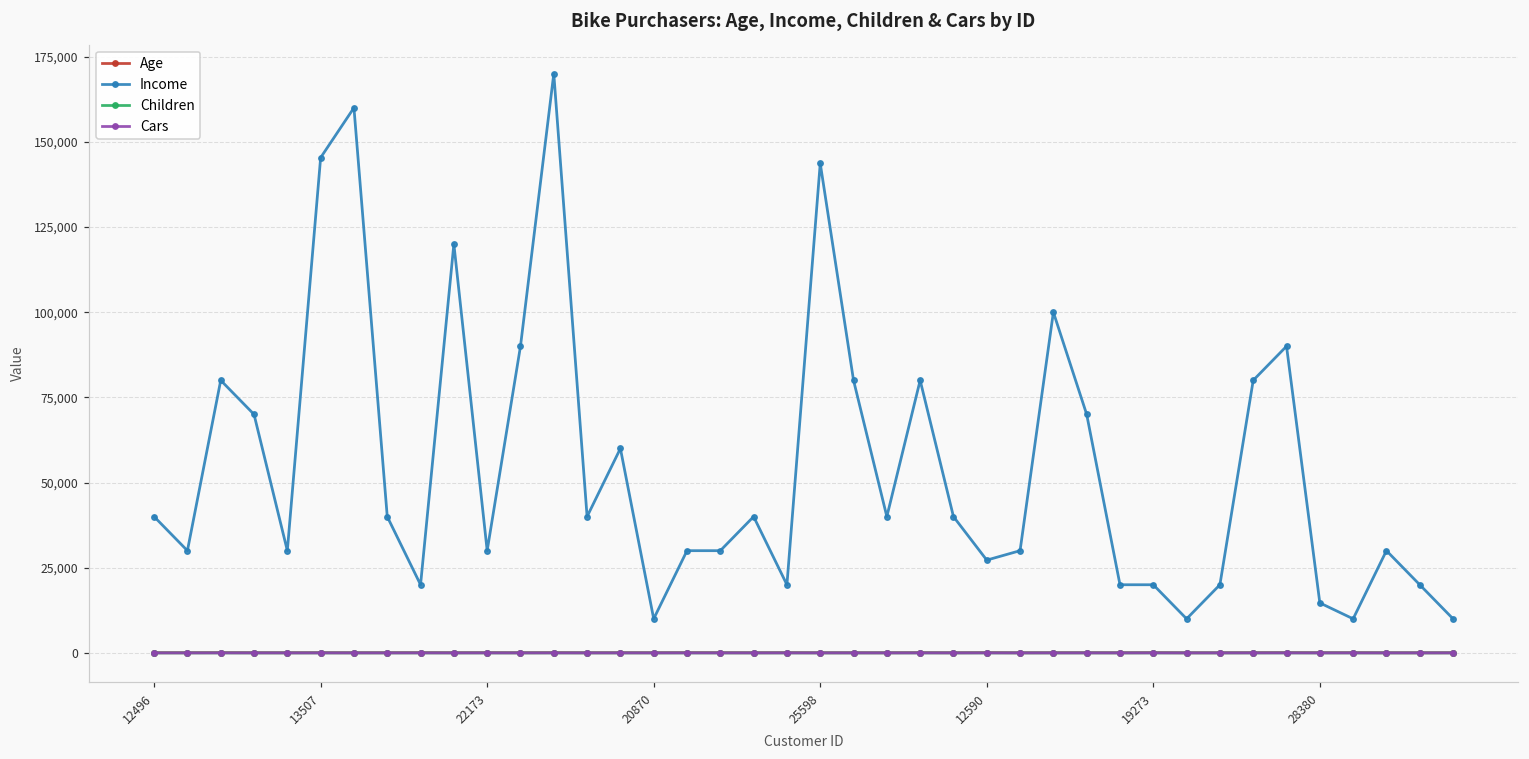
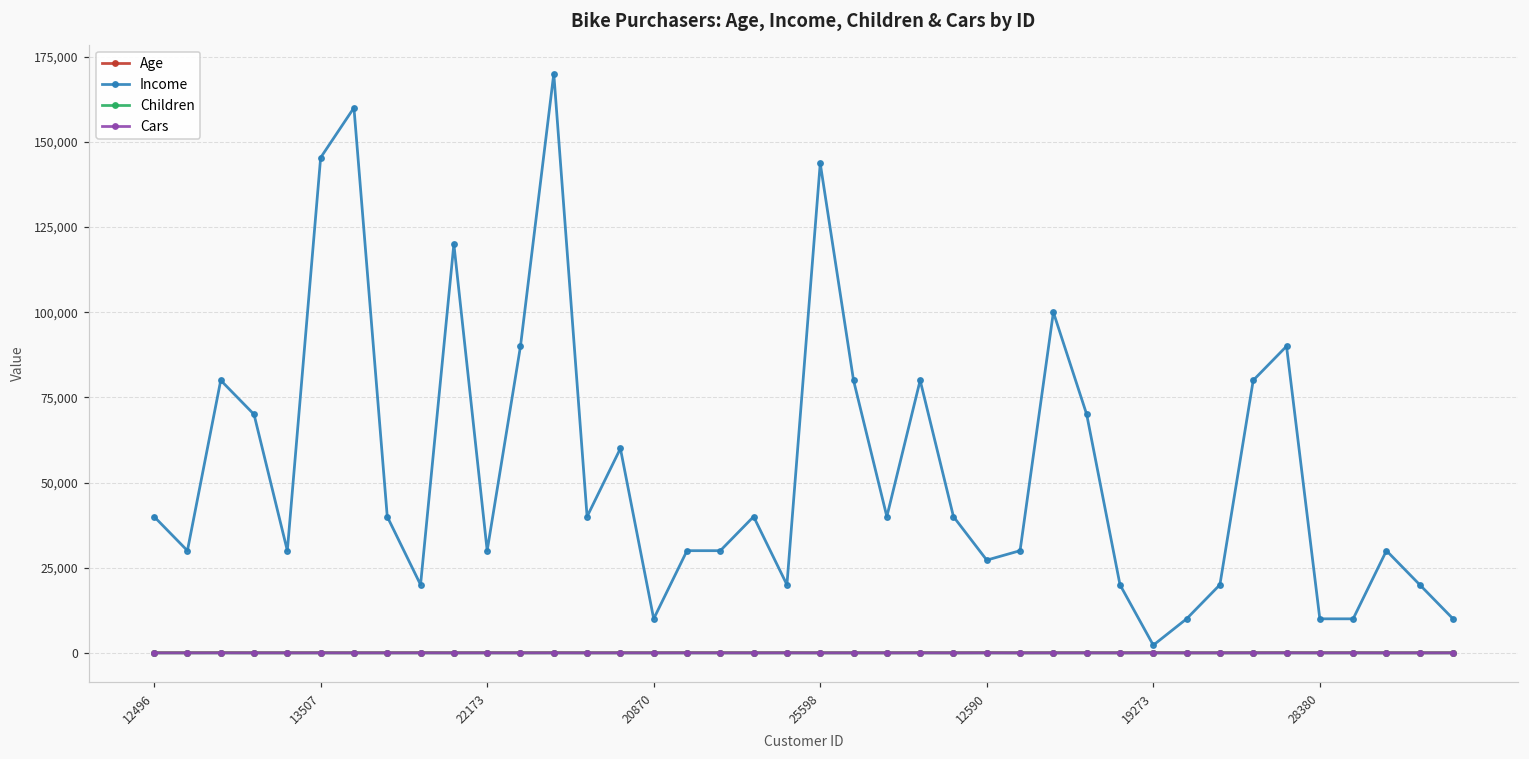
Income, 19273: 20,000 -> 2,000
Income, 28380: 15,000 -> 10,000
